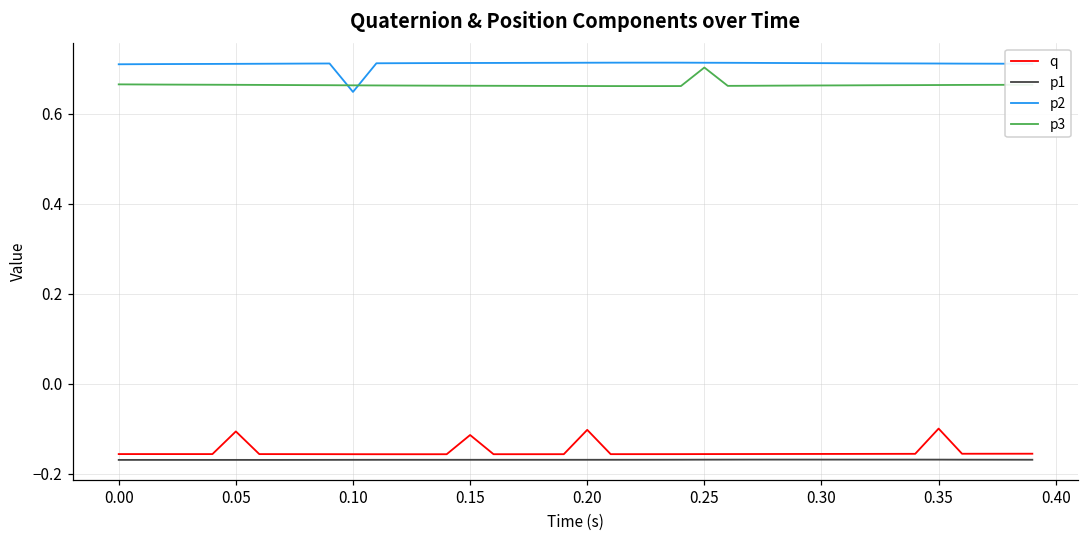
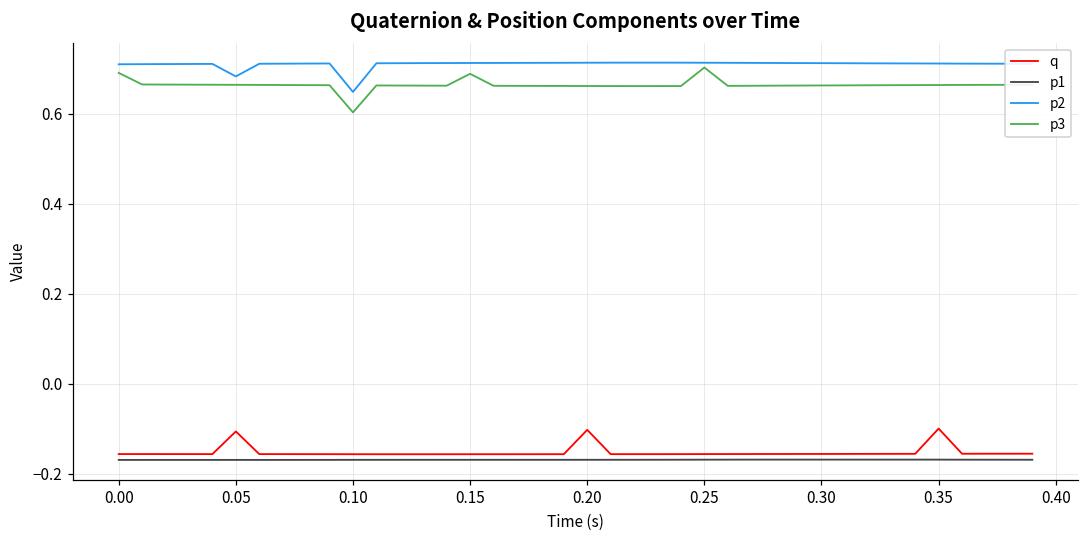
p3, 0.00: 0.67 -> 0.69
p2, 0.05: 0.71 -> 0.68
p3, 0.10: 0.66 -> 0.60
q, 0.15: -0.11 -> -0.16
p3, 0.15: 0.66 -> 0.69
